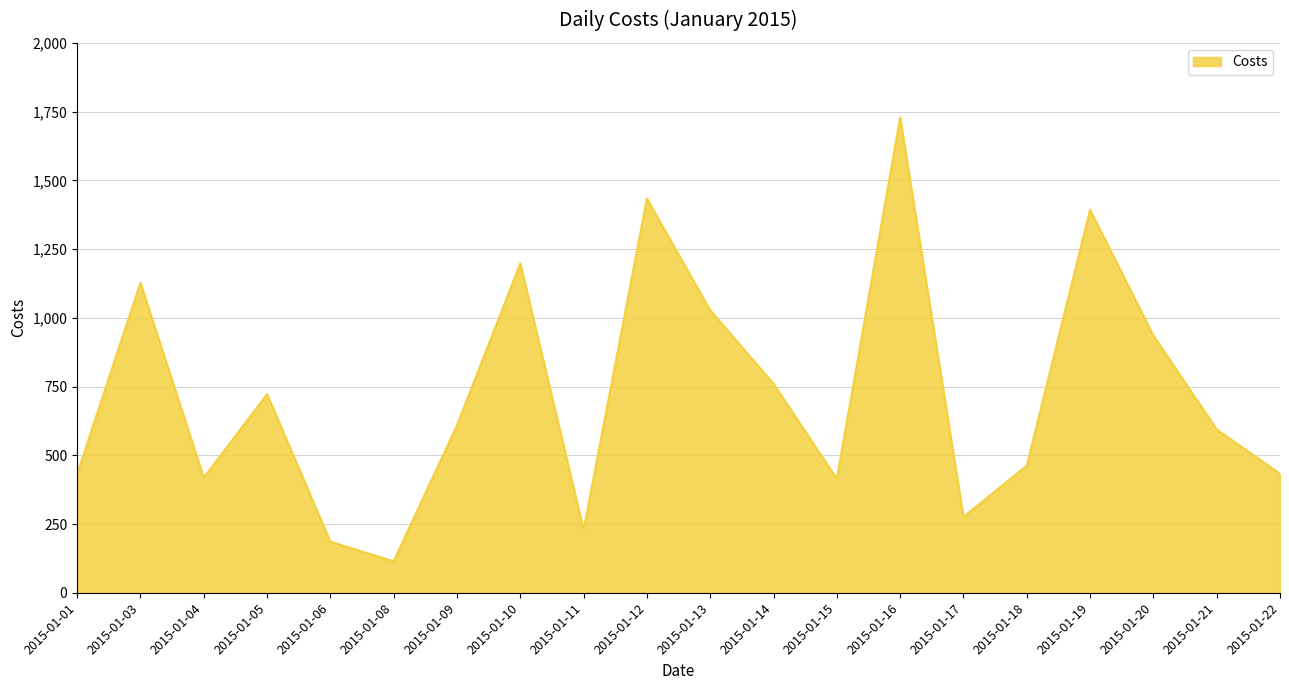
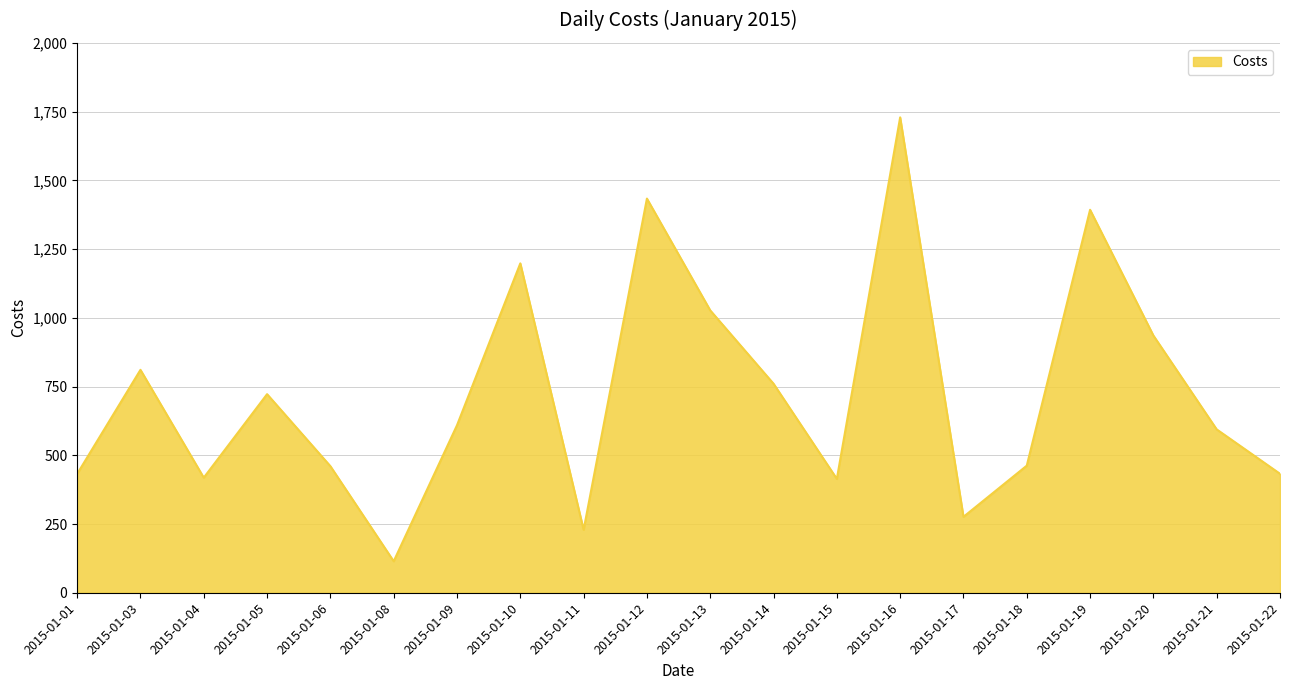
2015-01-03: 1,130 -> 810
2015-01-06: 190 -> 460
